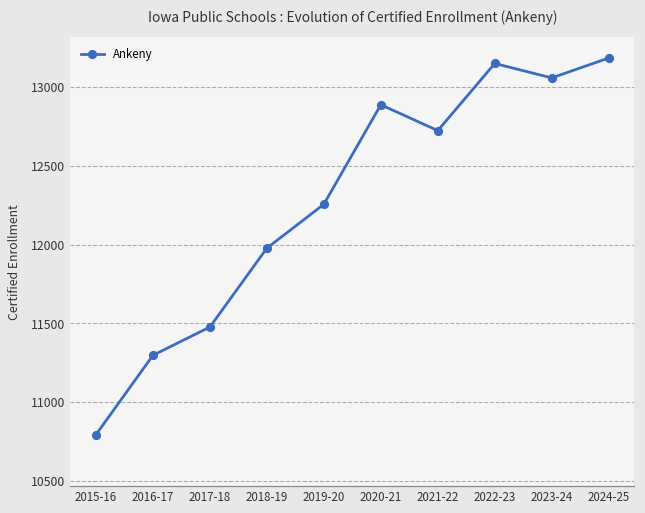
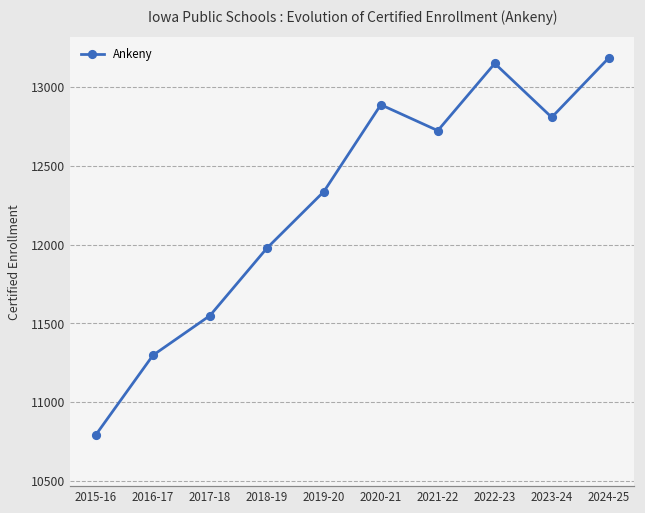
2017-18: 11480 -> 11550
2019-20: 12260 -> 12340
2023-24: 13060 -> 12810
